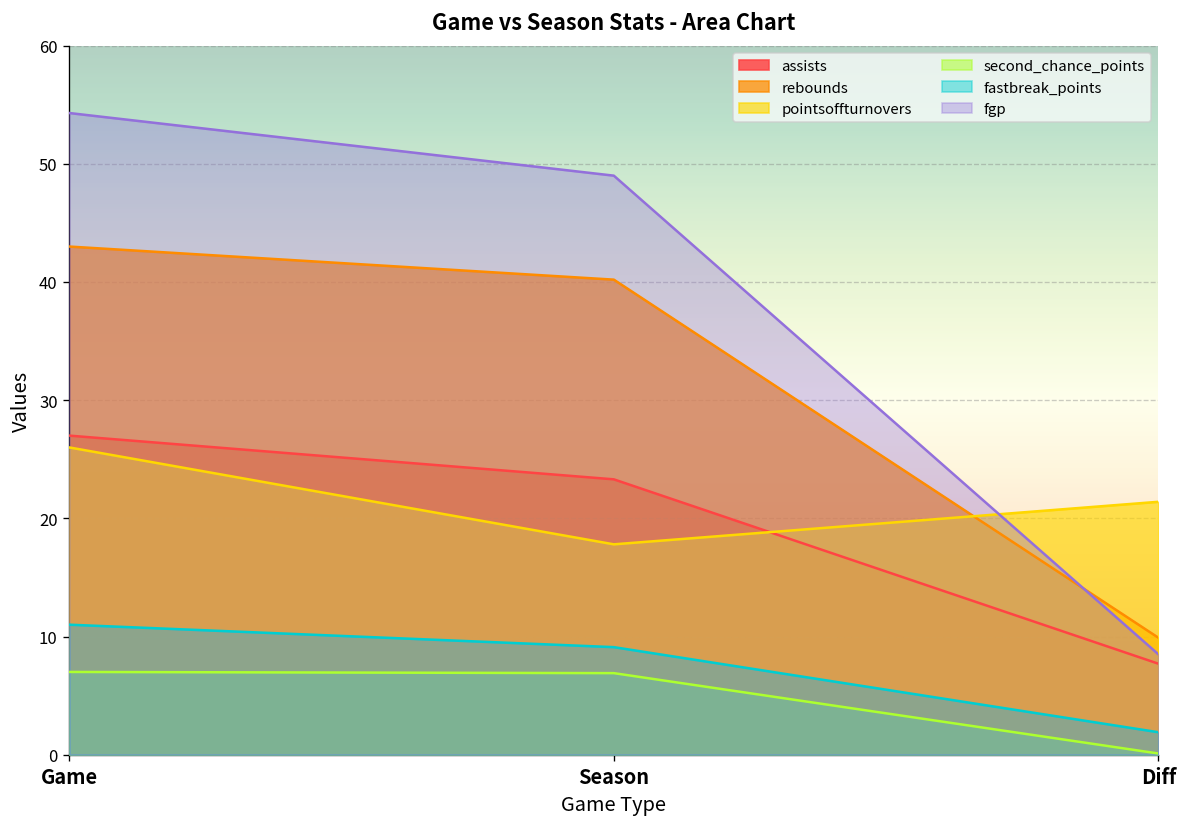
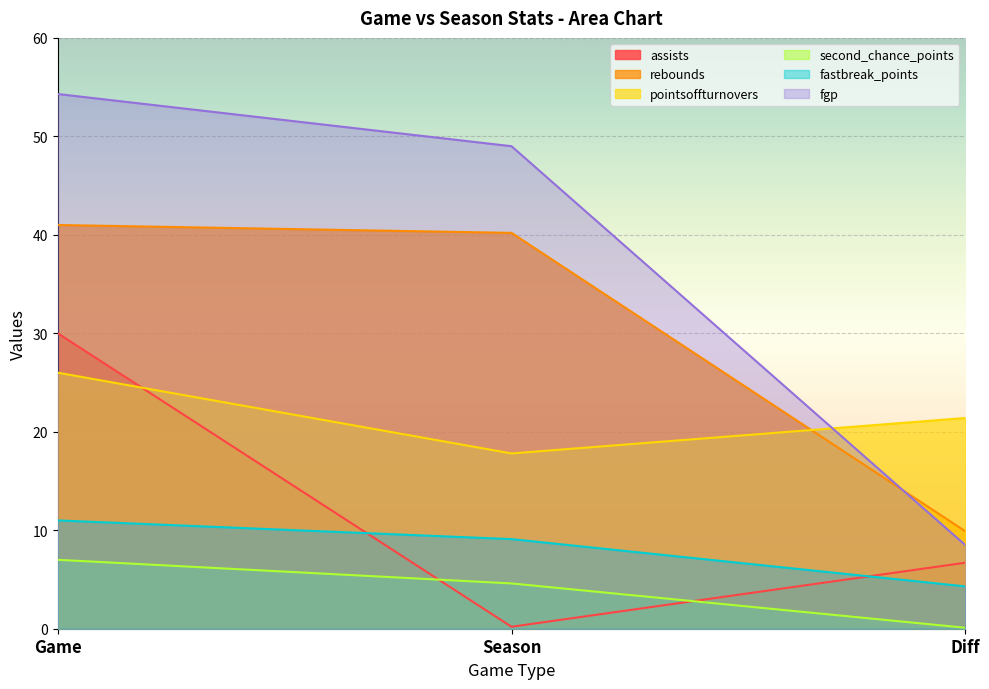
assists, Game: 27 -> 30
rebounds, Game: 43 -> 41
assists, Season: 23 -> 0
second_chance_points, Season: 7 -> 5
assists, Diff: 8 -> 7
fastbreak_points, Diff: 2 -> 4
